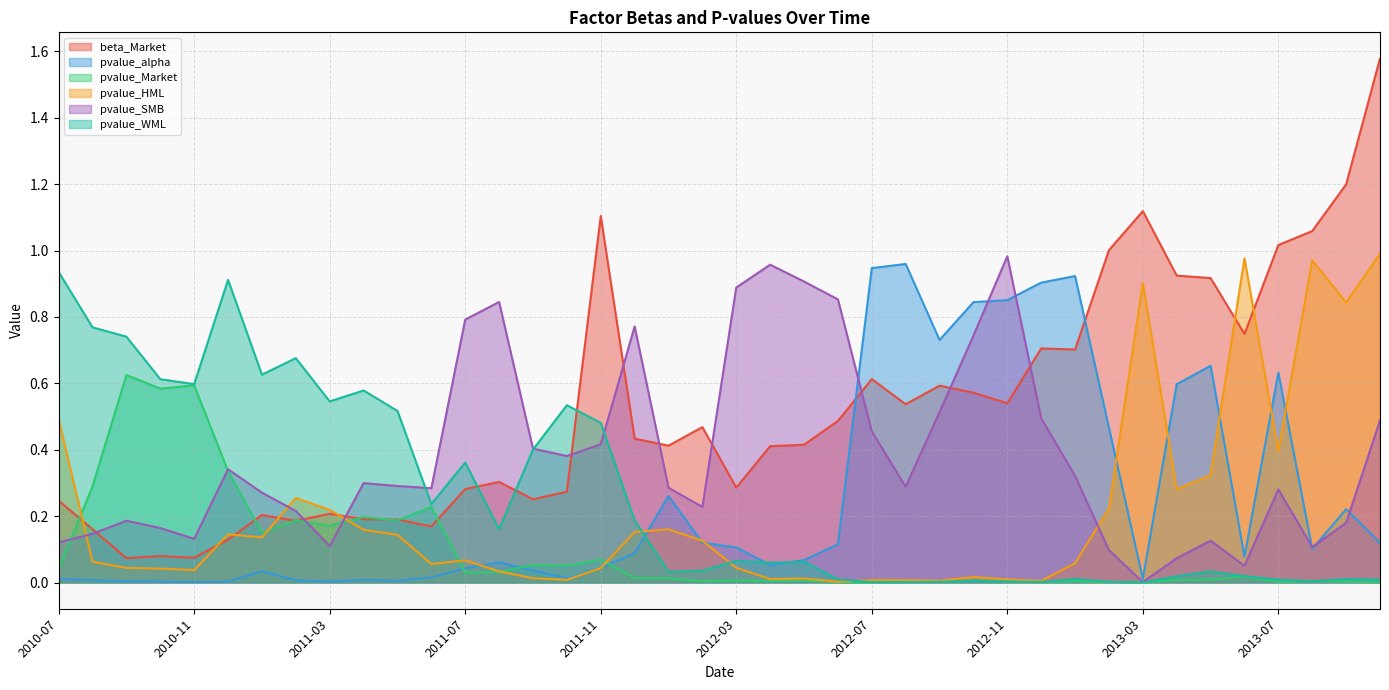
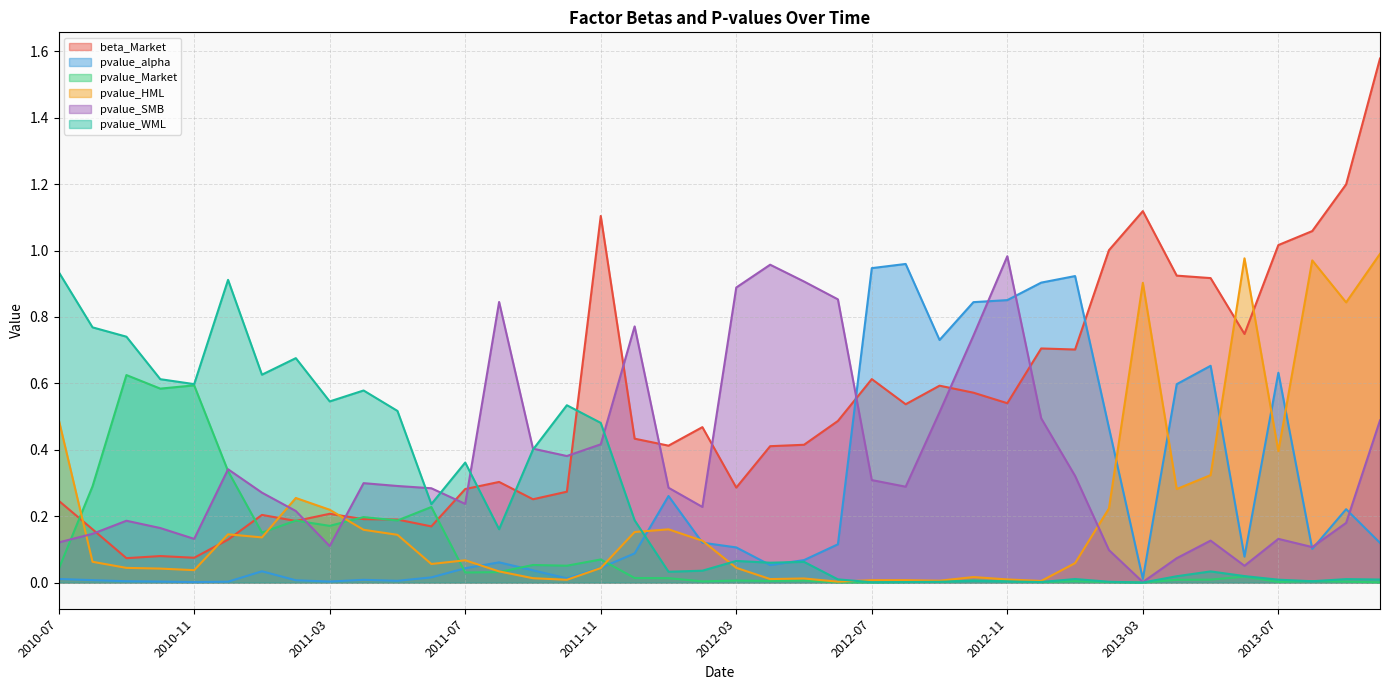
pvalue_SMB, 2011-07: 0.79 -> 0.24
pvalue_SMB, 2012-07: 0.46 -> 0.31
pvalue_SMB, 2013-07: 0.28 -> 0.13
